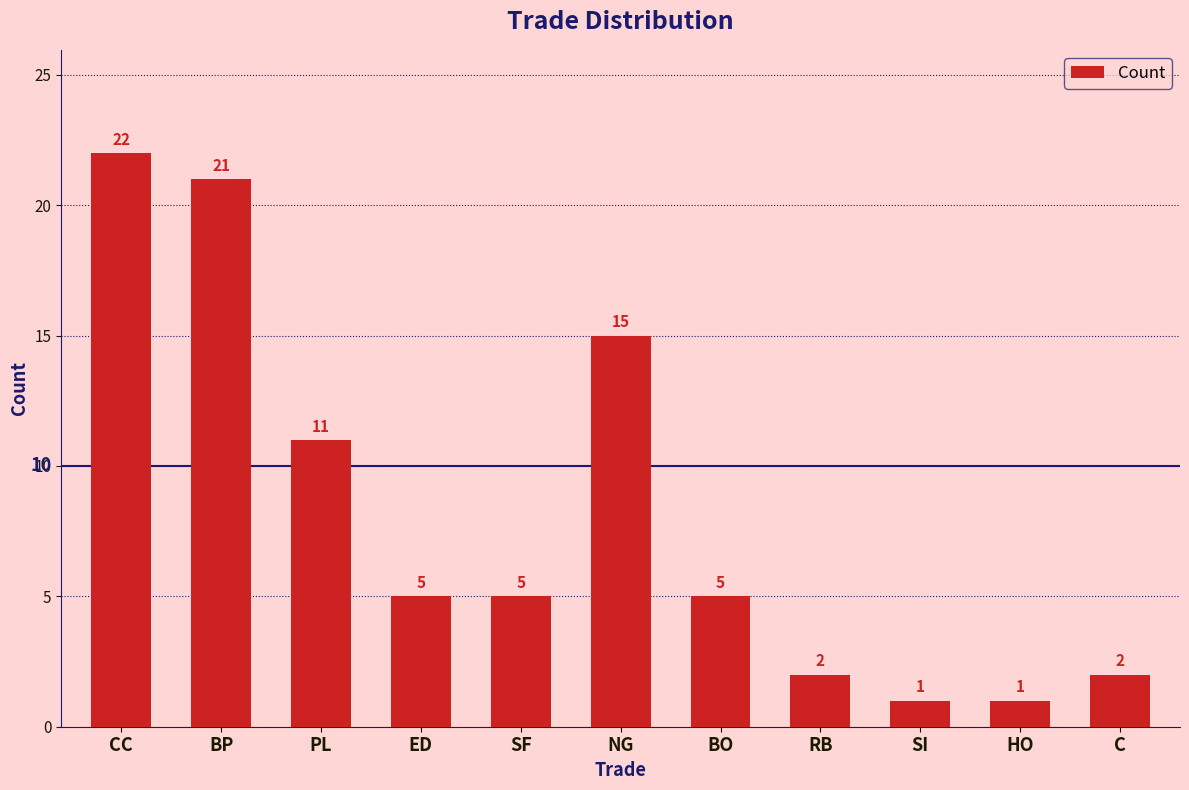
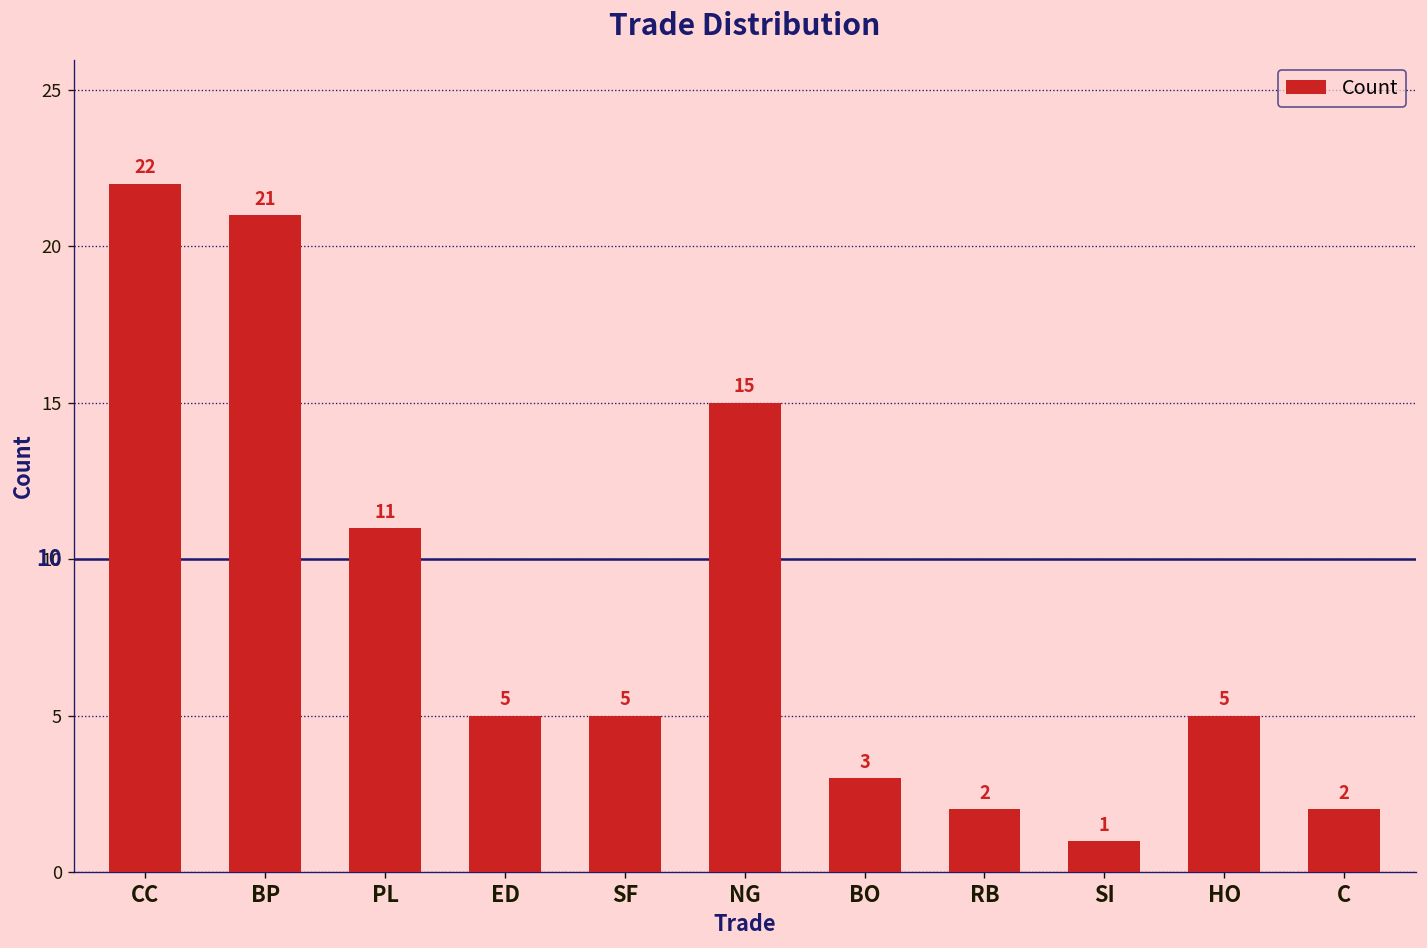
BO: 5 -> 3
HO: 1 -> 5
